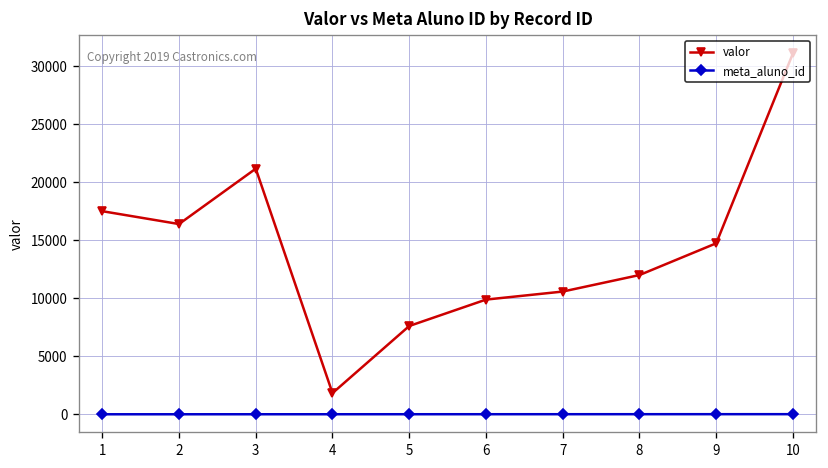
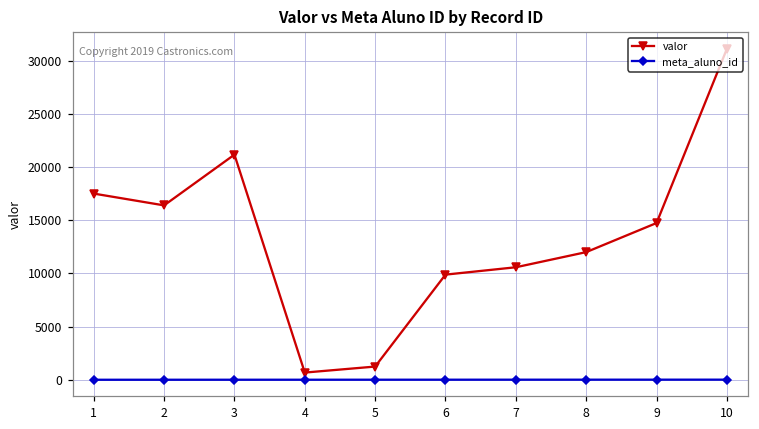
valor, 4: 2000 -> 1000
valor, 5: 8000 -> 1000
